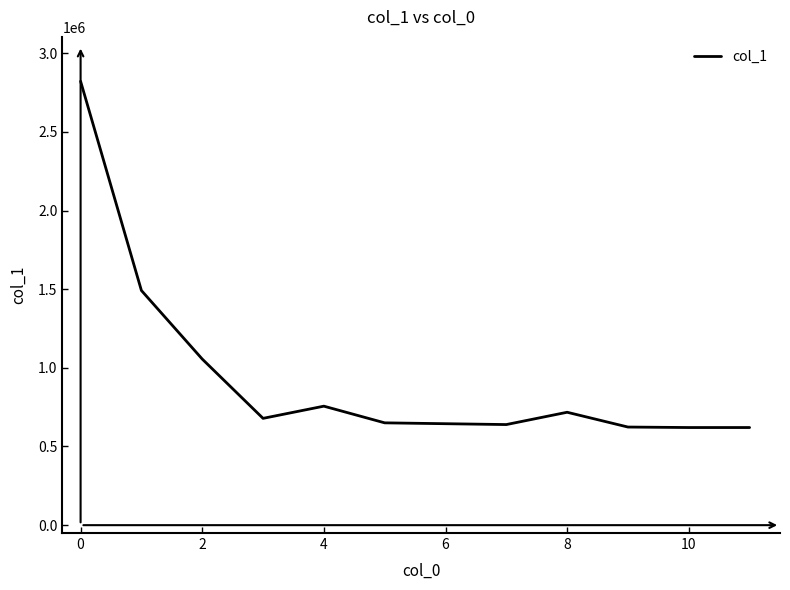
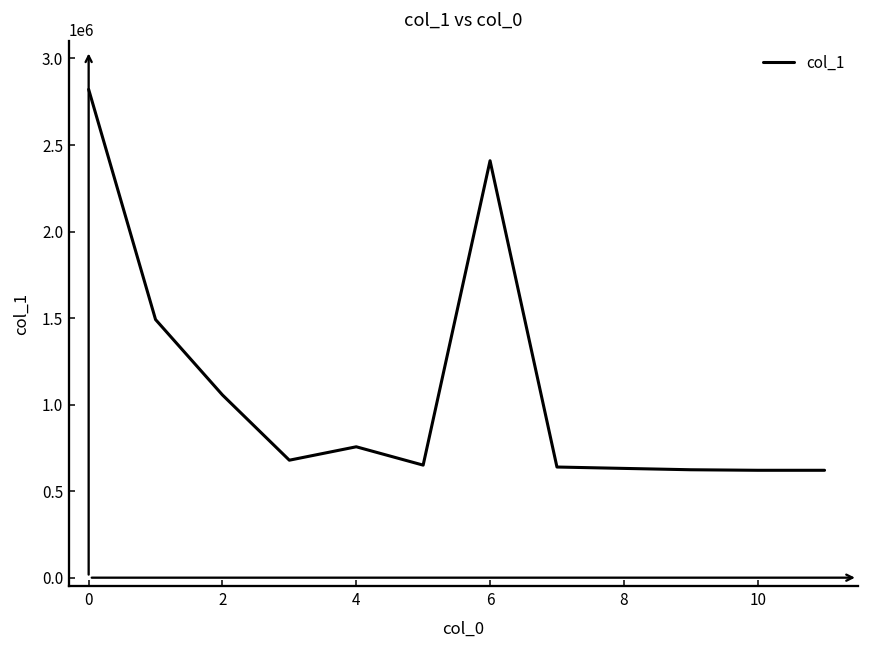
6: 640000 -> 2410000
8: 720000 -> 630000
